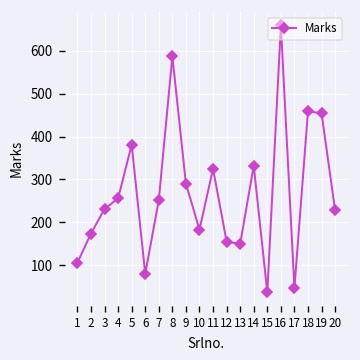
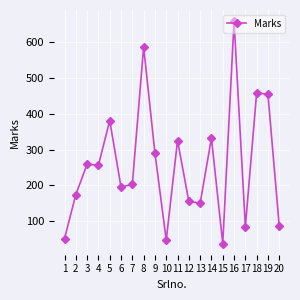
1: 110 -> 50
3: 230 -> 260
6: 80 -> 200
7: 250 -> 200
10: 180 -> 50
17: 50 -> 80
20: 230 -> 90
